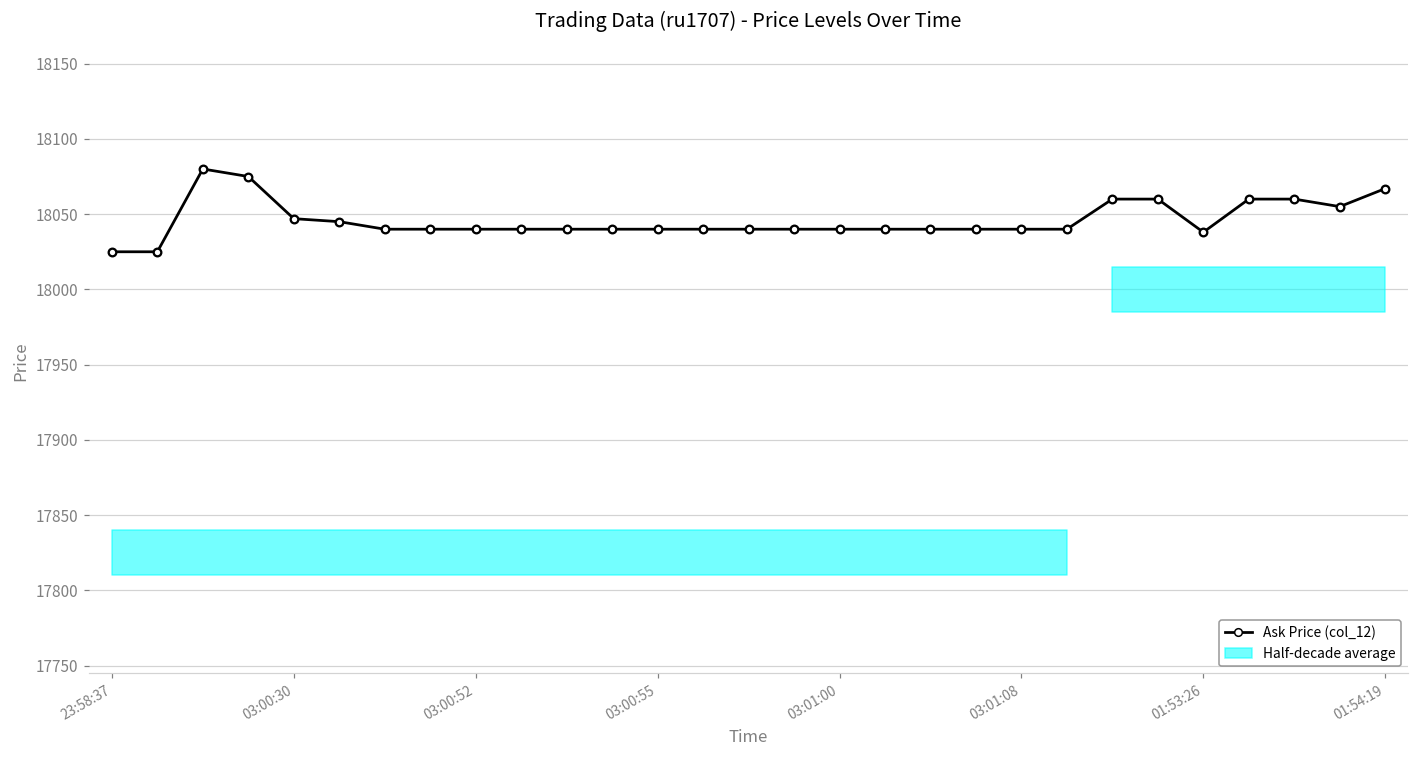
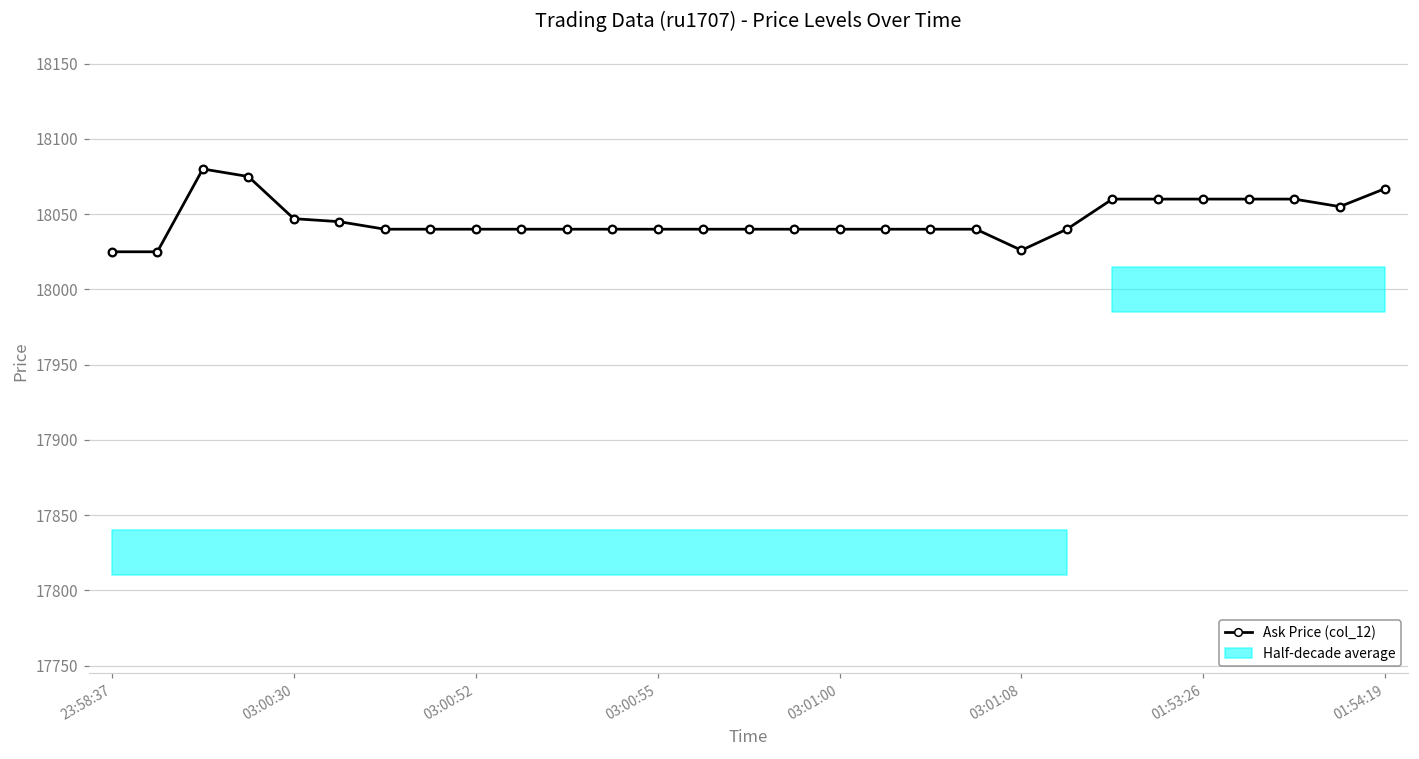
03:01:08: 18040 -> 18026
01:53:26: 18038 -> 18060
